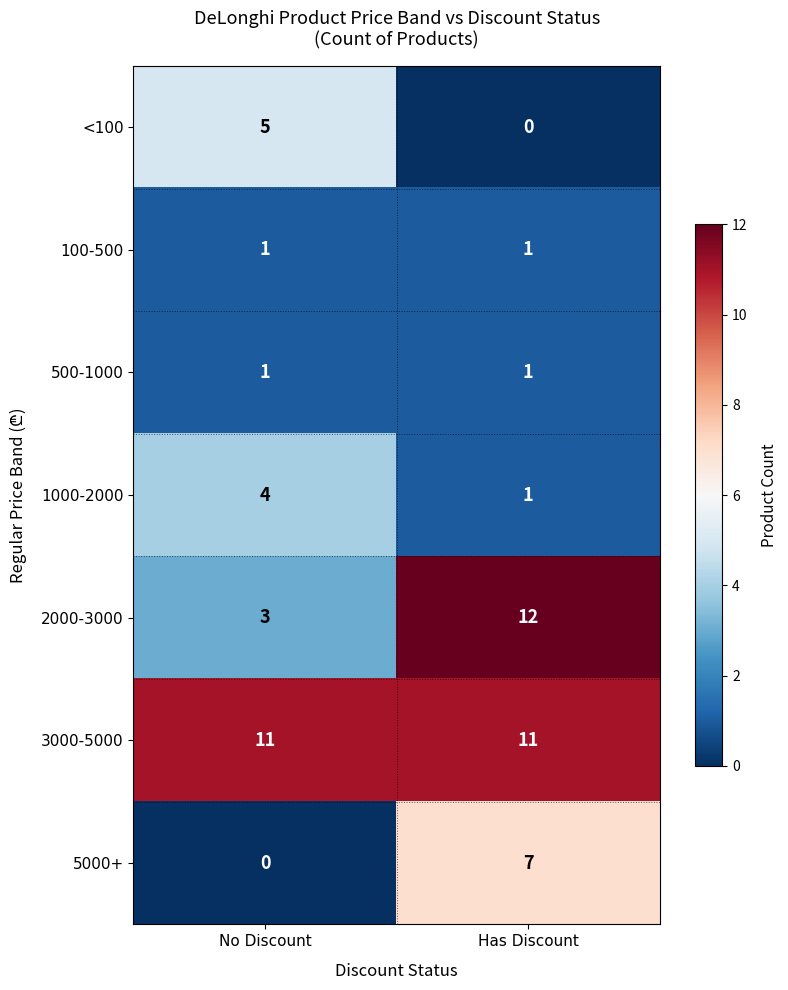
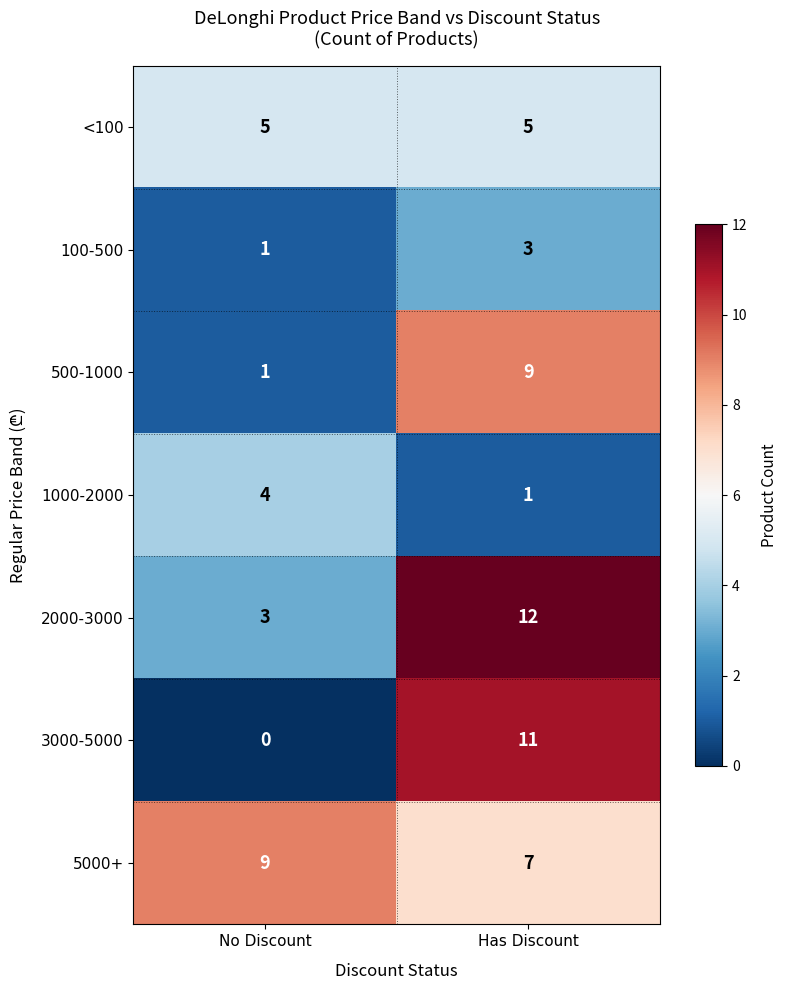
<100, Has Discount: 0 -> 5
100-500, Has Discount: 1 -> 3
500-1000, Has Discount: 1 -> 9
3000-5000, No Discount: 11 -> 0
5000+, No Discount: 0 -> 9
